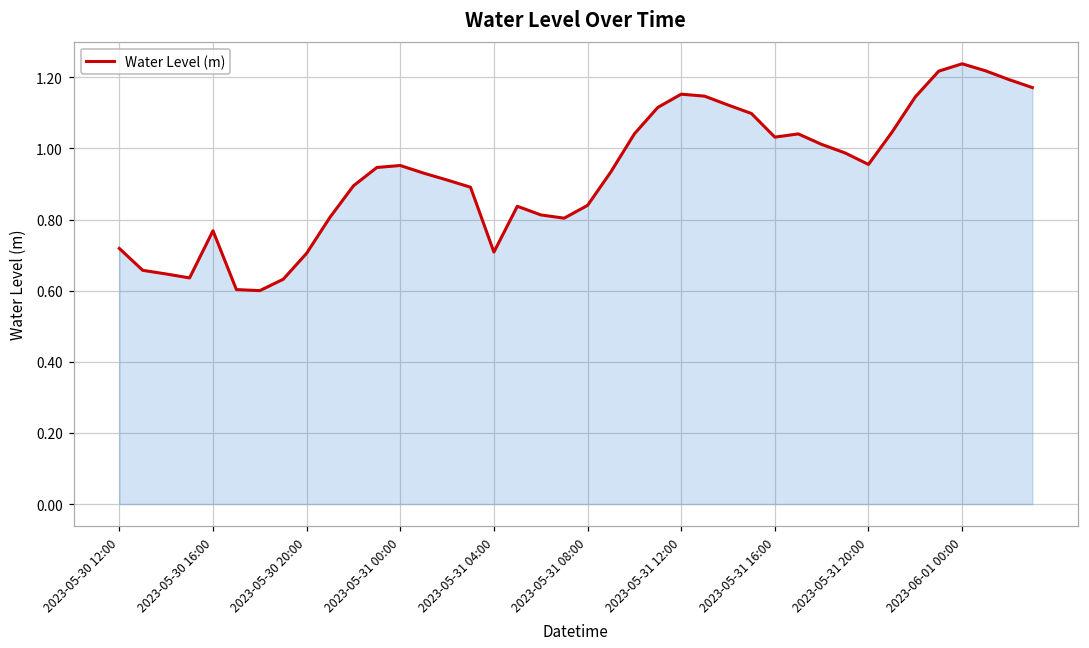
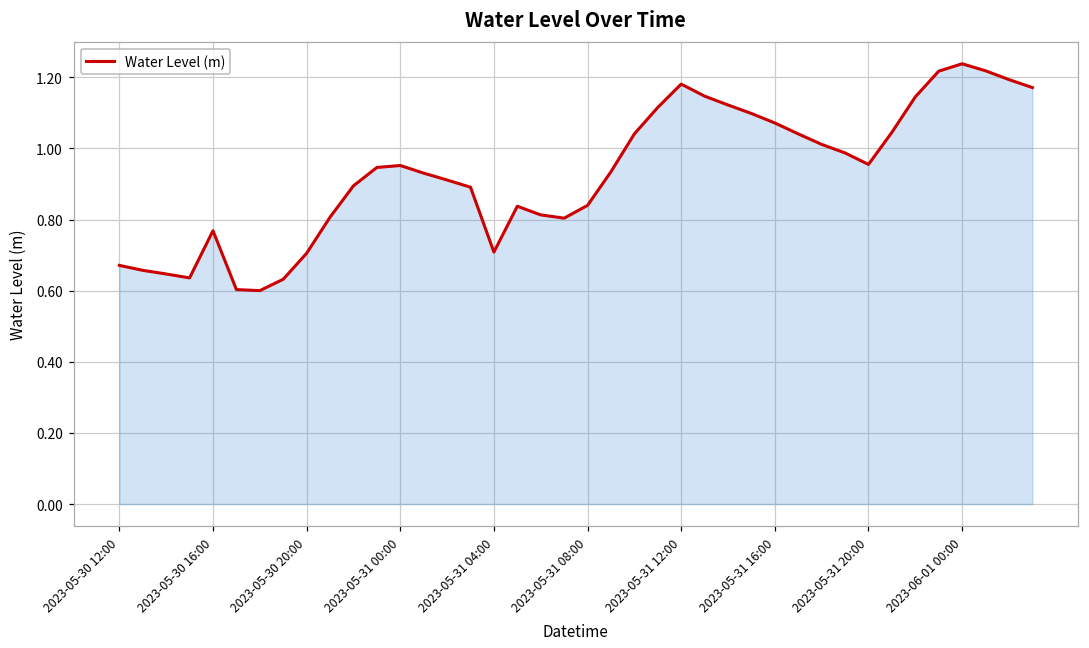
2023-05-30 12:00: 0.72 -> 0.67
2023-05-31 12:00: 1.15 -> 1.18
2023-05-31 16:00: 1.03 -> 1.07
